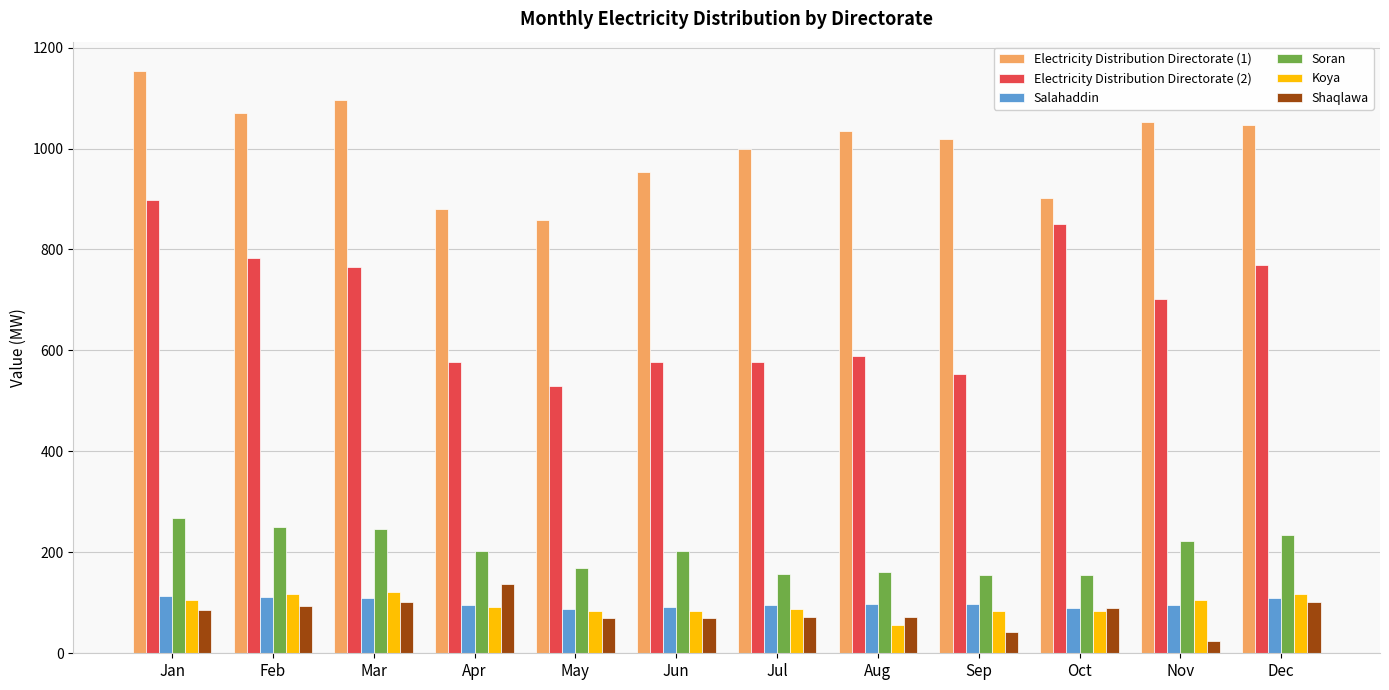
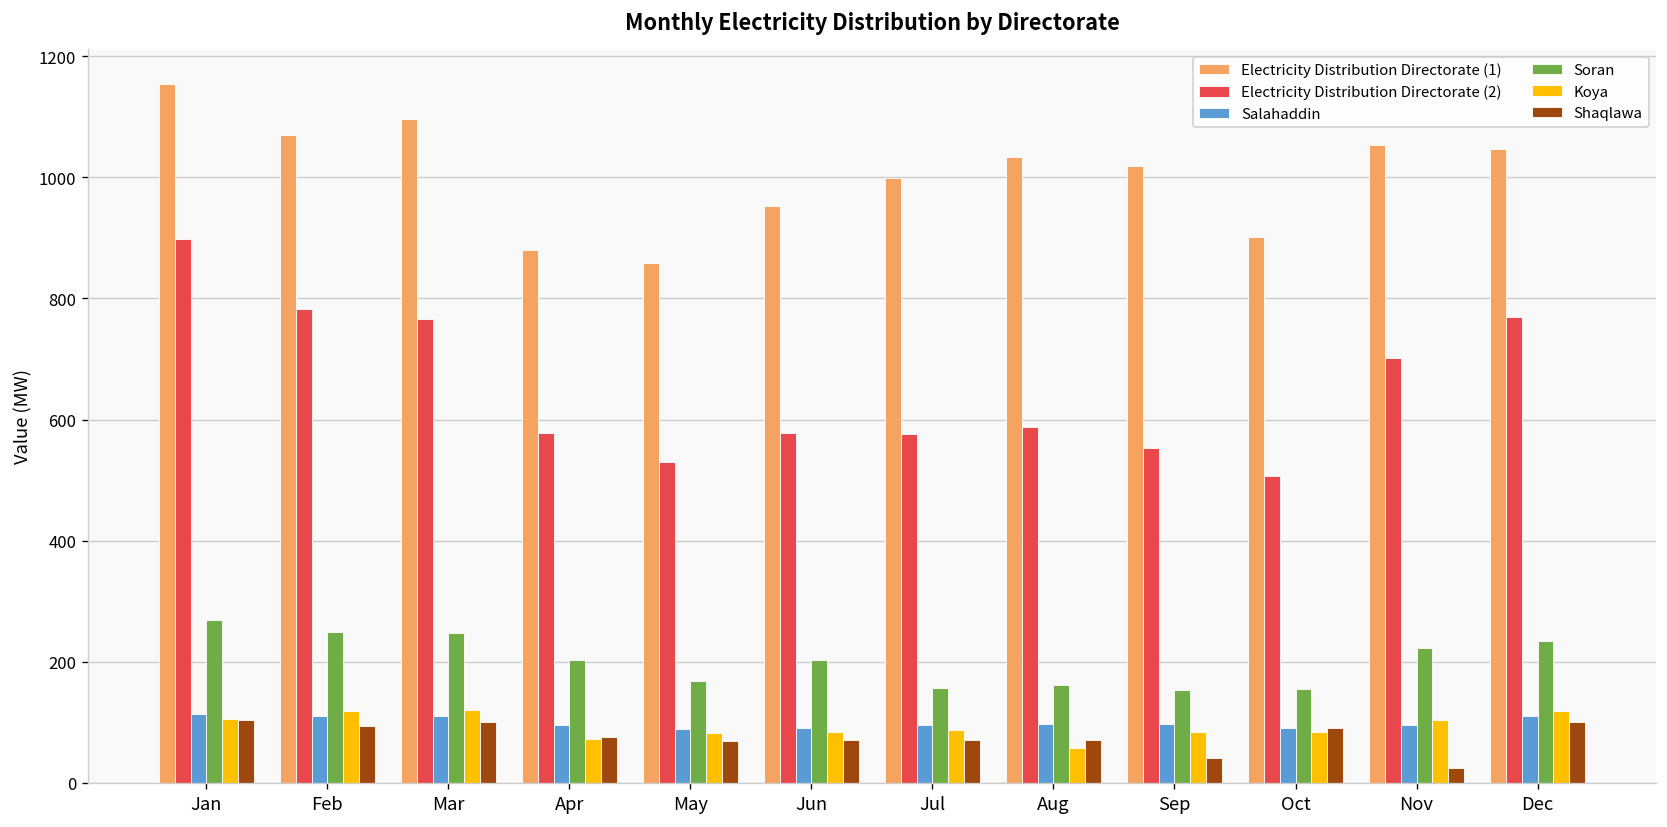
Shaqlawa, Jan: 90 -> 100
Koya, Apr: 90 -> 70
Shaqlawa, Apr: 140 -> 80
Electricity Distribution Directorate (2), Oct: 850 -> 510
